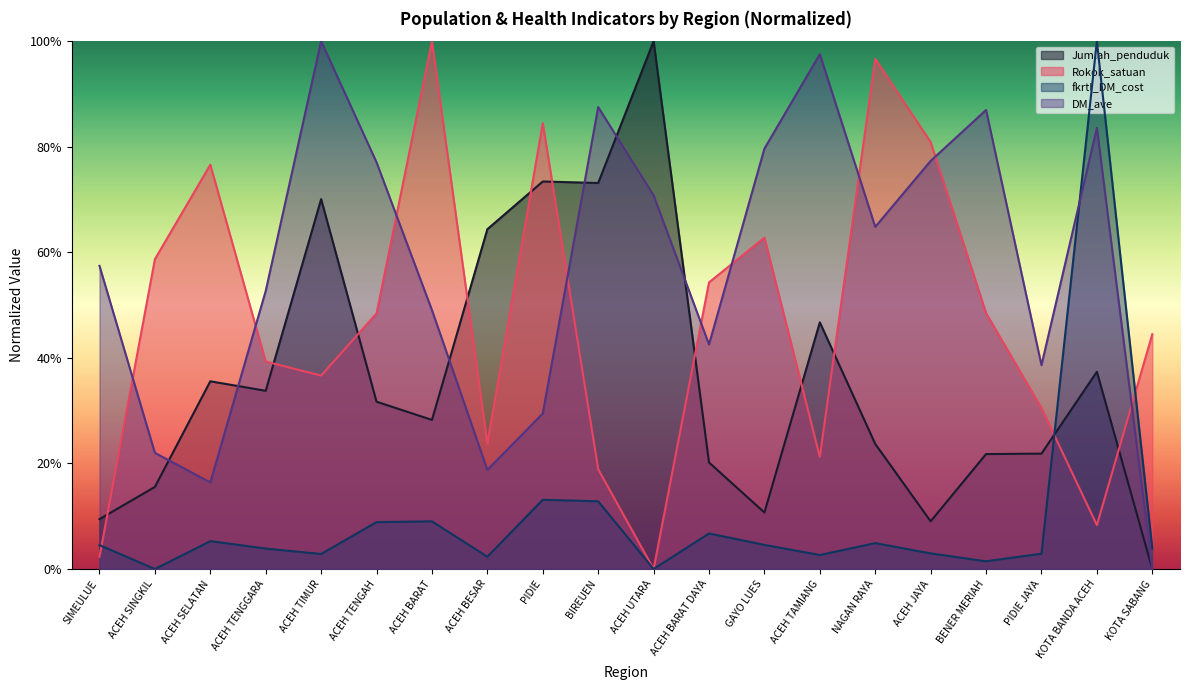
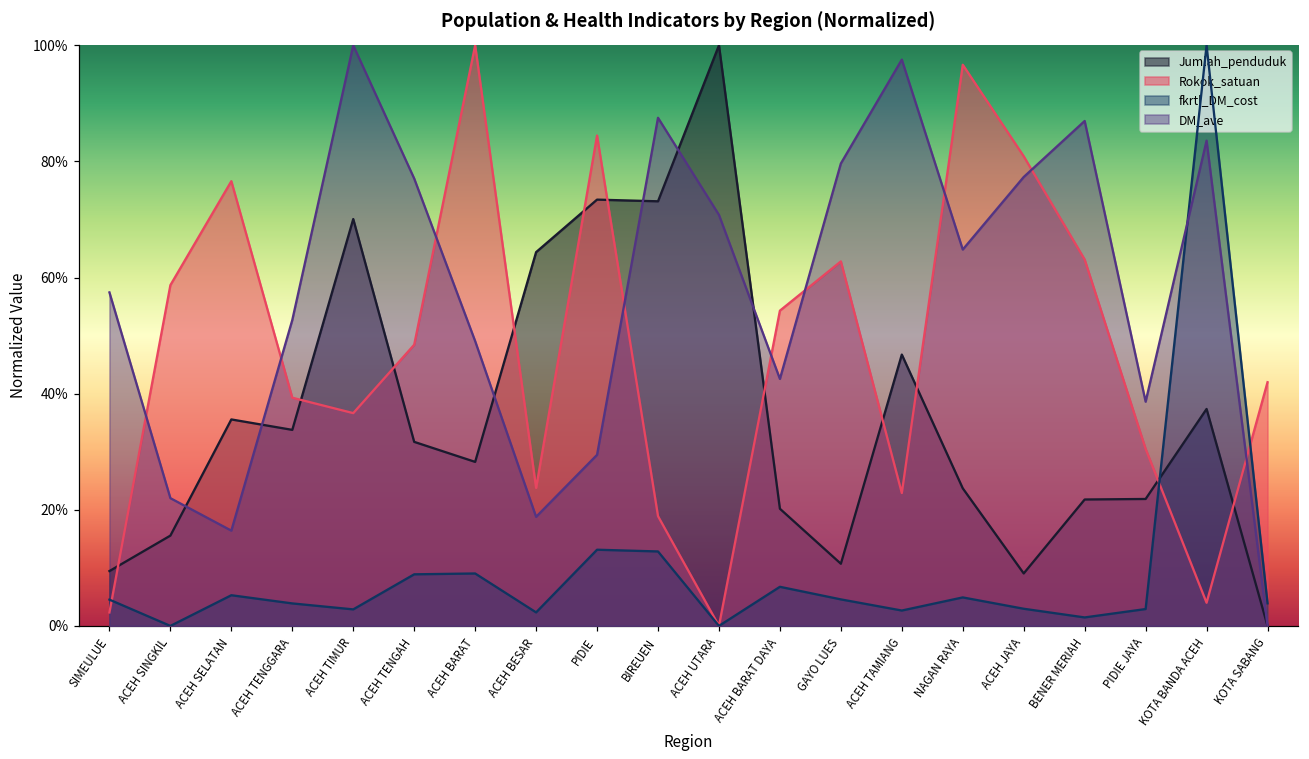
Rokok_satuan, ACEH TAMIANG: 21% -> 23%
Rokok_satuan, BENER MERIAH: 48% -> 63%
Rokok_satuan, KOTA BANDA ACEH: 8% -> 4%
Rokok_satuan, KOTA SABANG: 44% -> 42%
